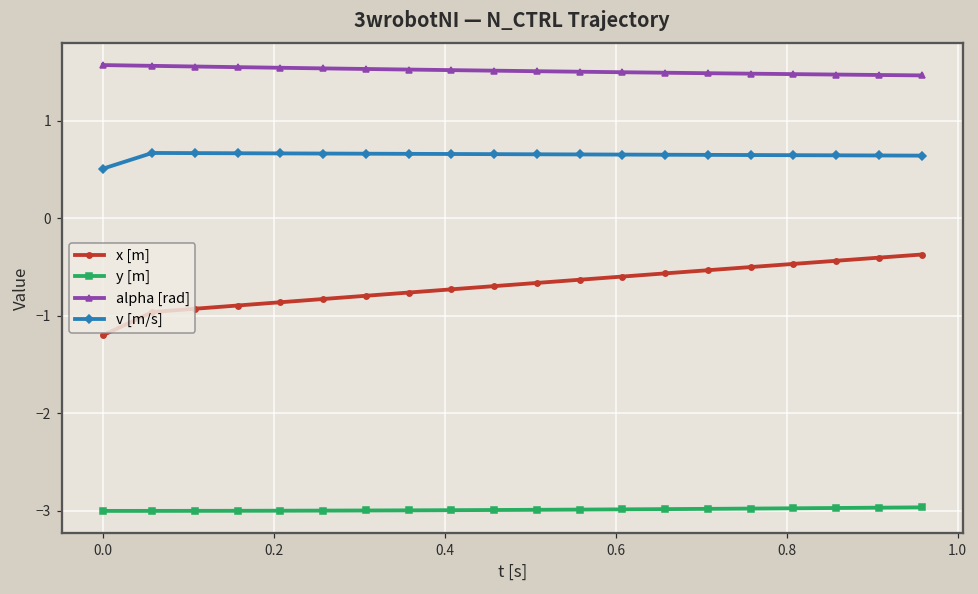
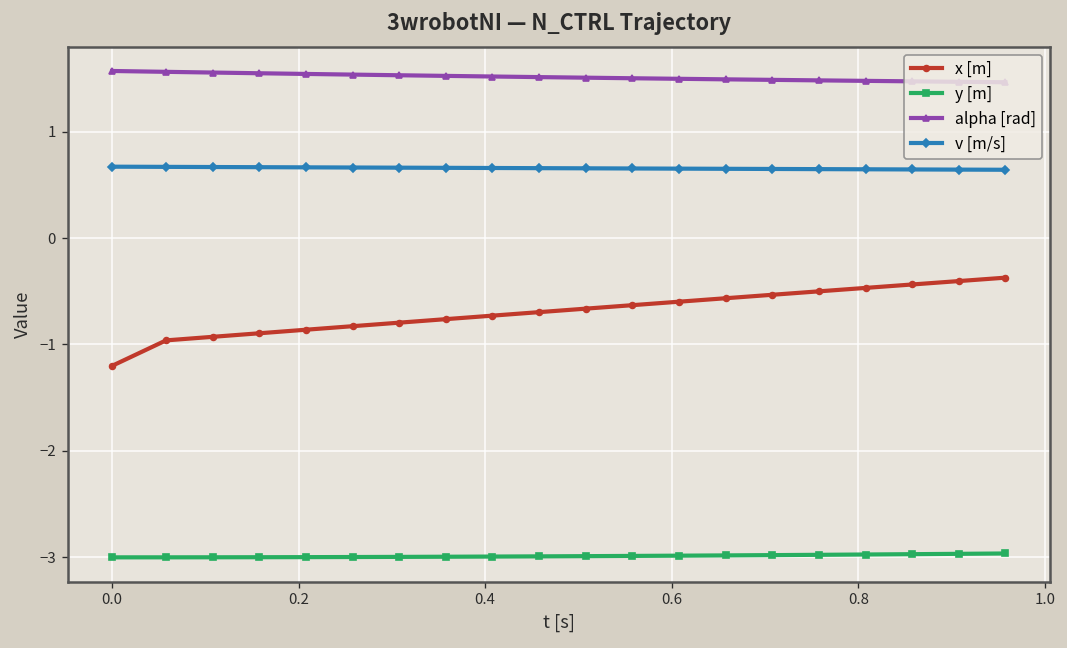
v [m/s], 0.0: 0.5 -> 0.7
